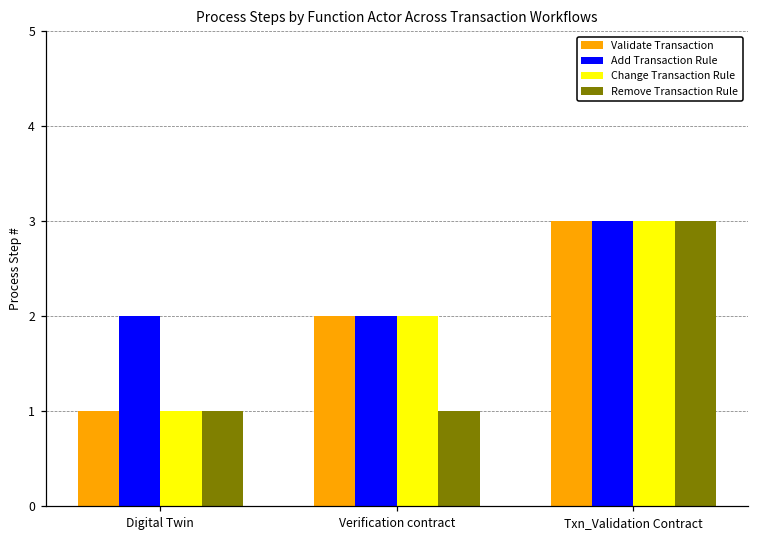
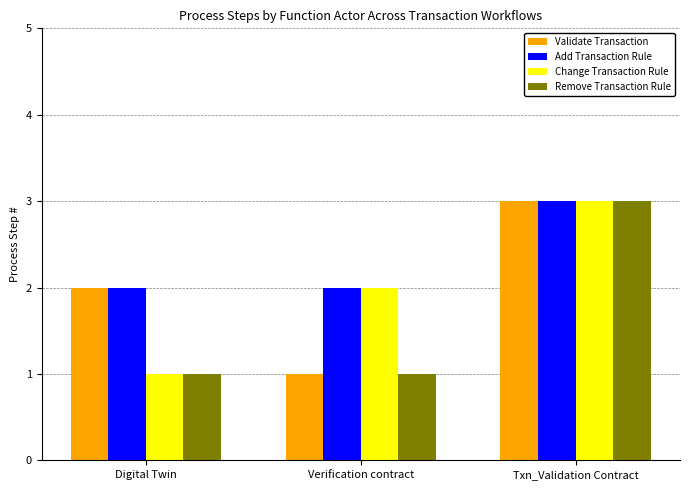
Validate Transaction, Digital Twin: 1 -> 2
Validate Transaction, Verification contract: 2 -> 1
